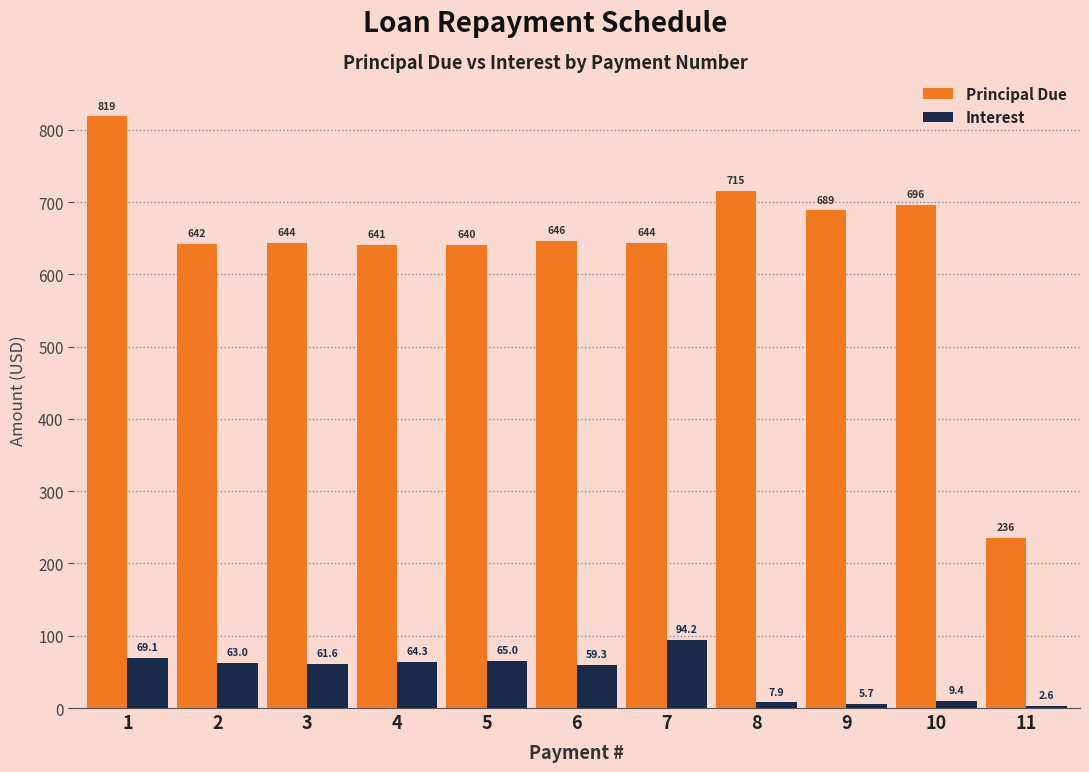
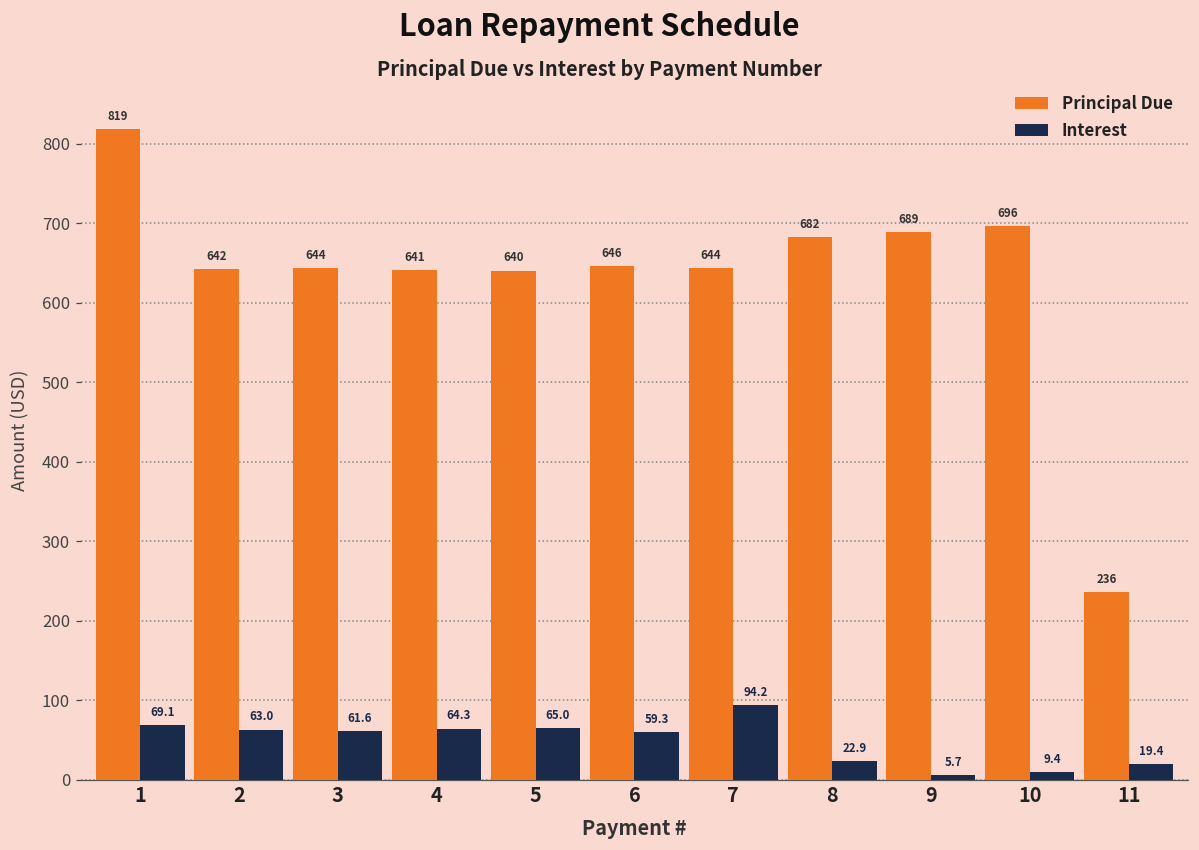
Principal Due, 8: 715 -> 682
Interest, 8: 7.9 -> 22.9
Interest, 11: 2.6 -> 19.4
